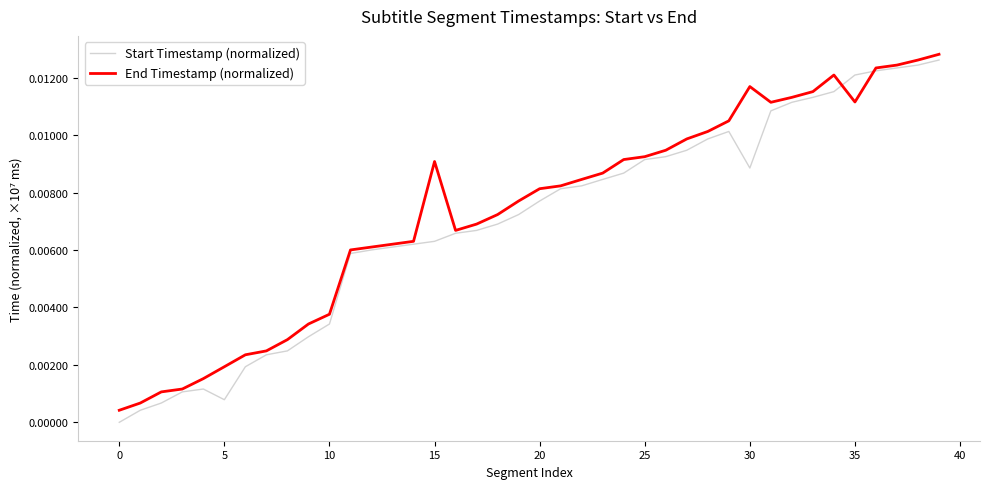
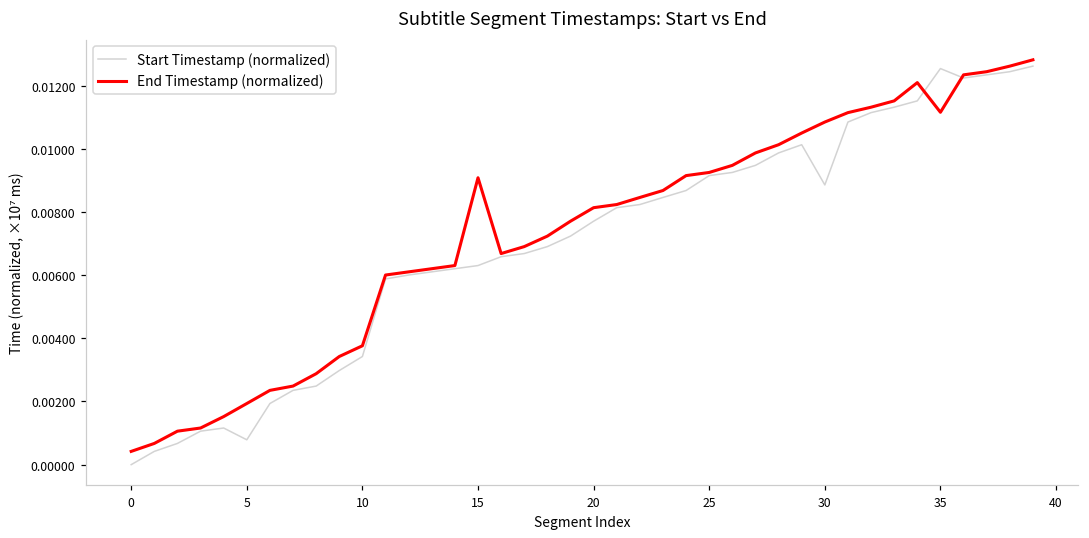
End Timestamp (normalized), 30: 0.0117 -> 0.0108
Start Timestamp (normalized), 35: 0.0121 -> 0.0125
